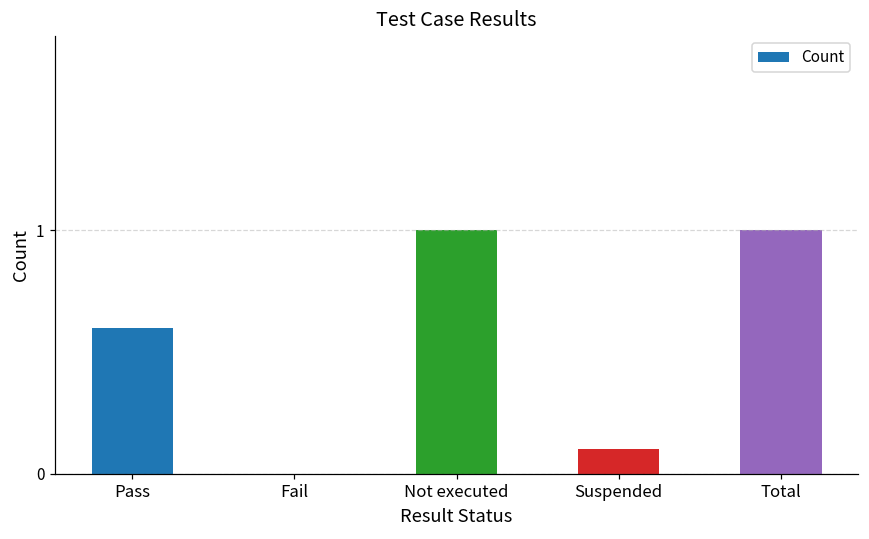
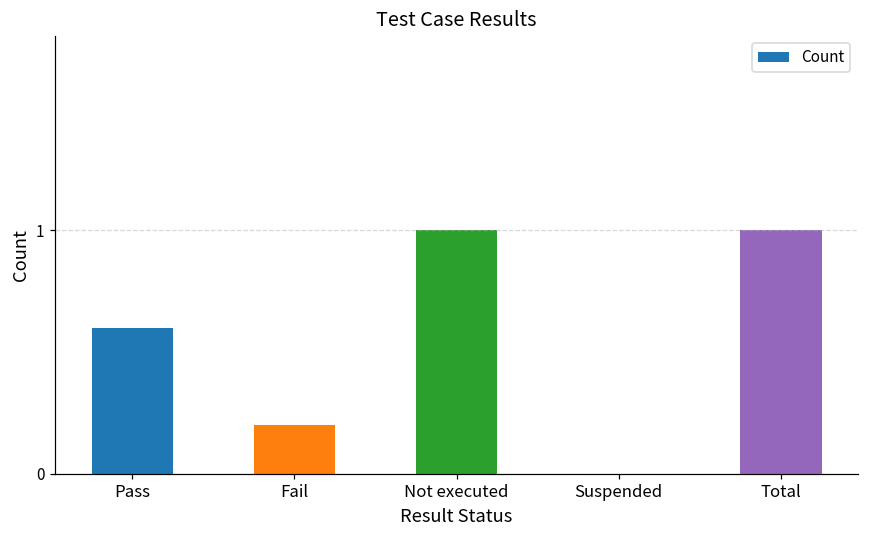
Fail: 0.0 -> 0.2
Suspended: 0.1 -> 0.0
